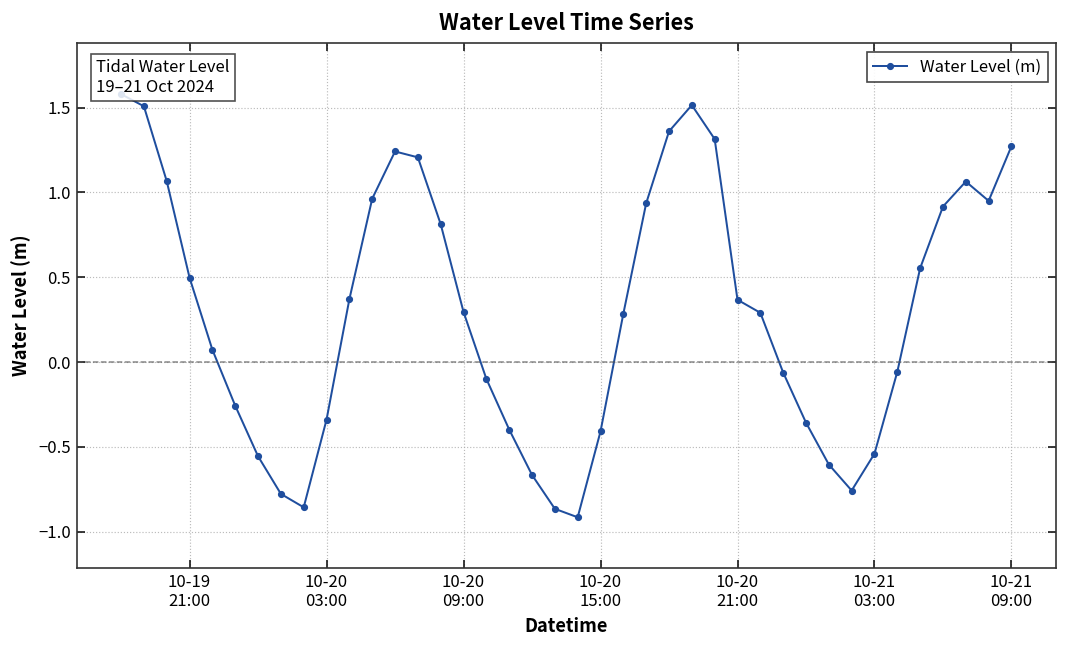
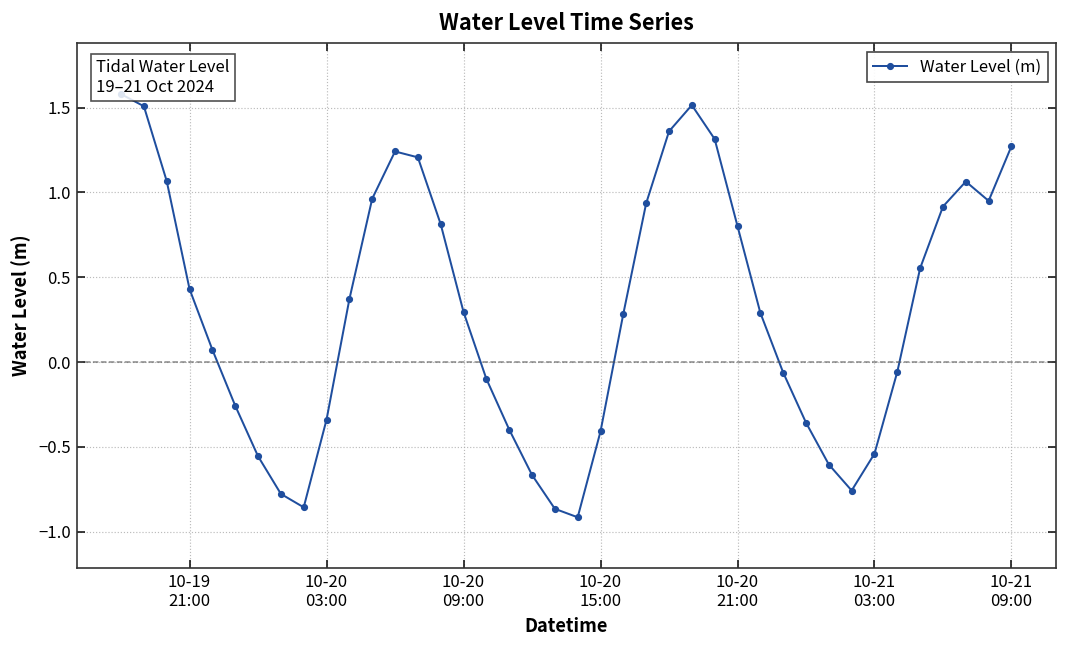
10-19 21:00: 0.50 -> 0.43
10-20 21:00: 0.37 -> 0.80
